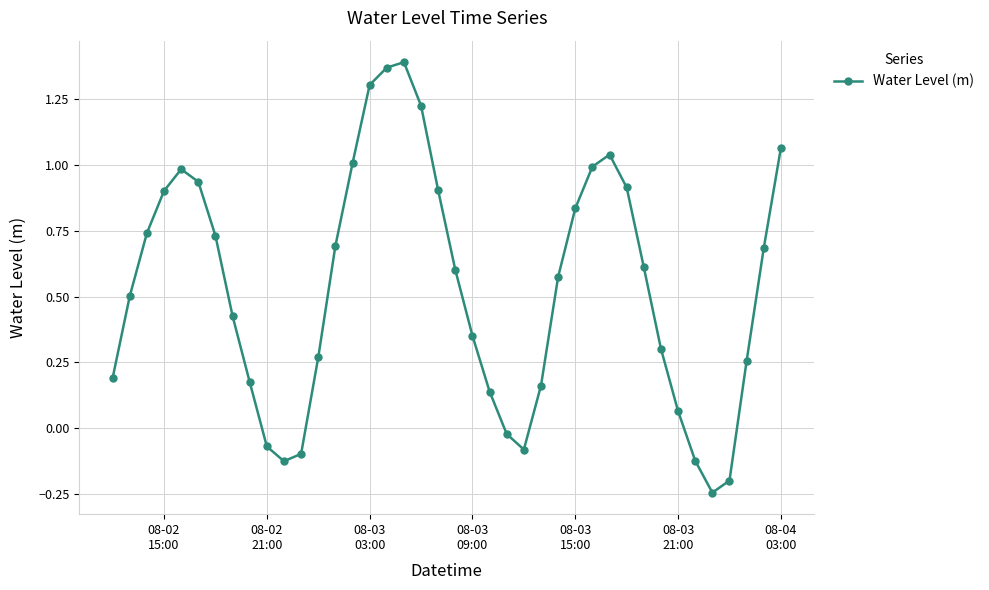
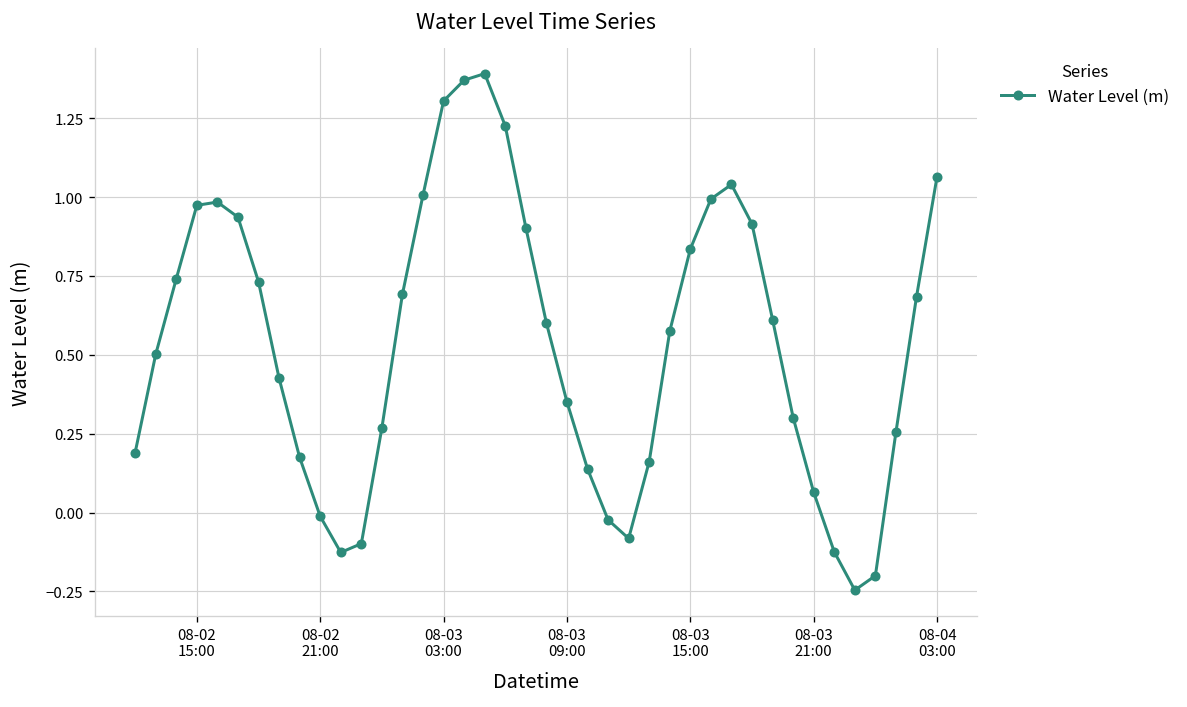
08-02 15:00: 0.90 -> 0.97
08-02 21:00: -0.07 -> -0.01
